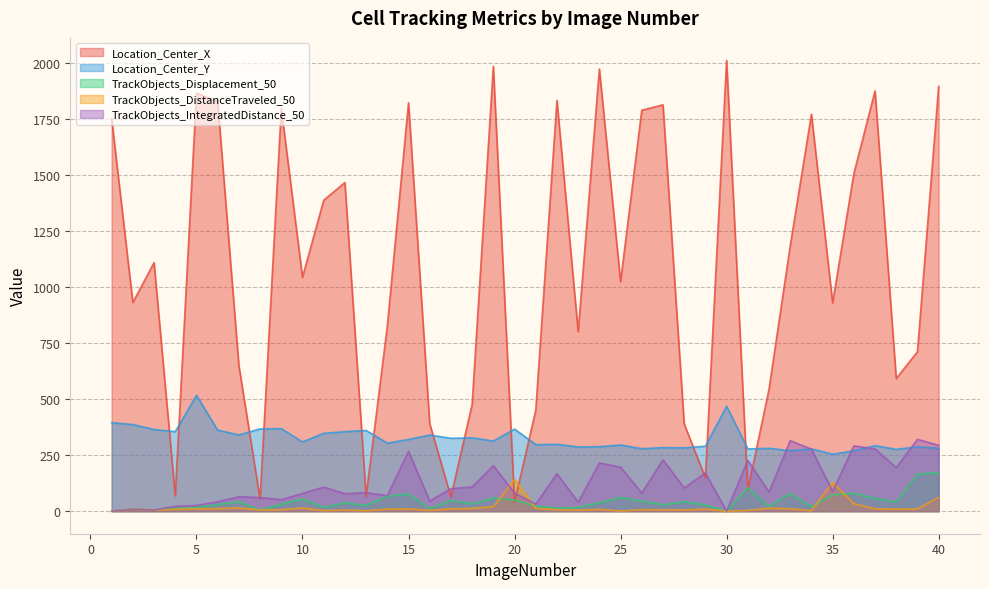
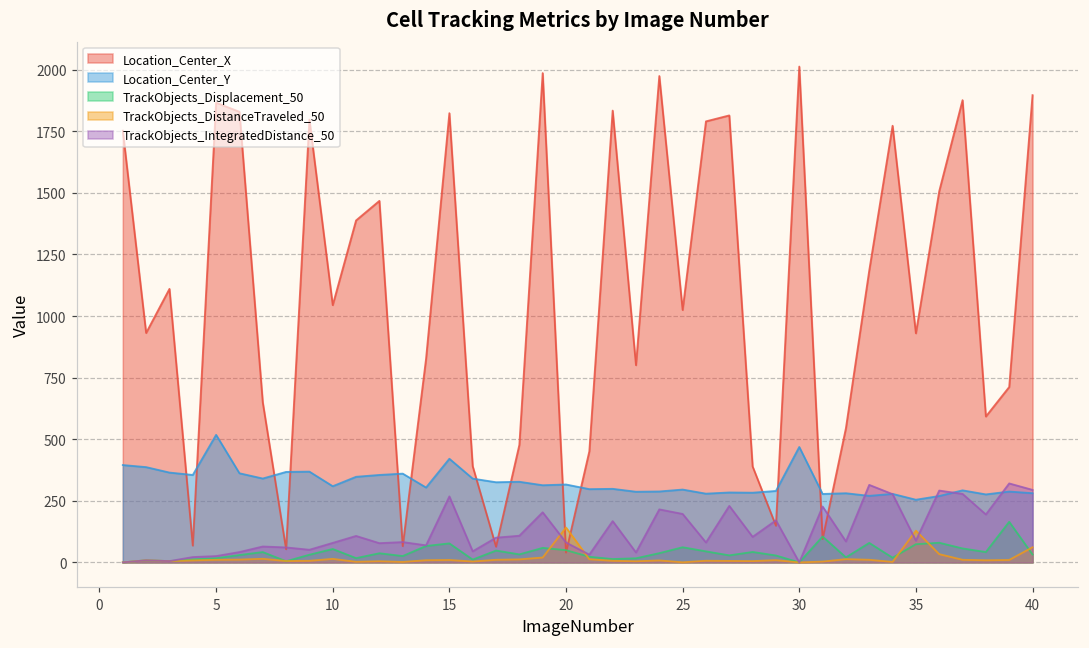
Location_Center_Y, 15: 320 -> 420
Location_Center_Y, 20: 370 -> 320
TrackObjects_Displacement_50, 40: 170 -> 30
